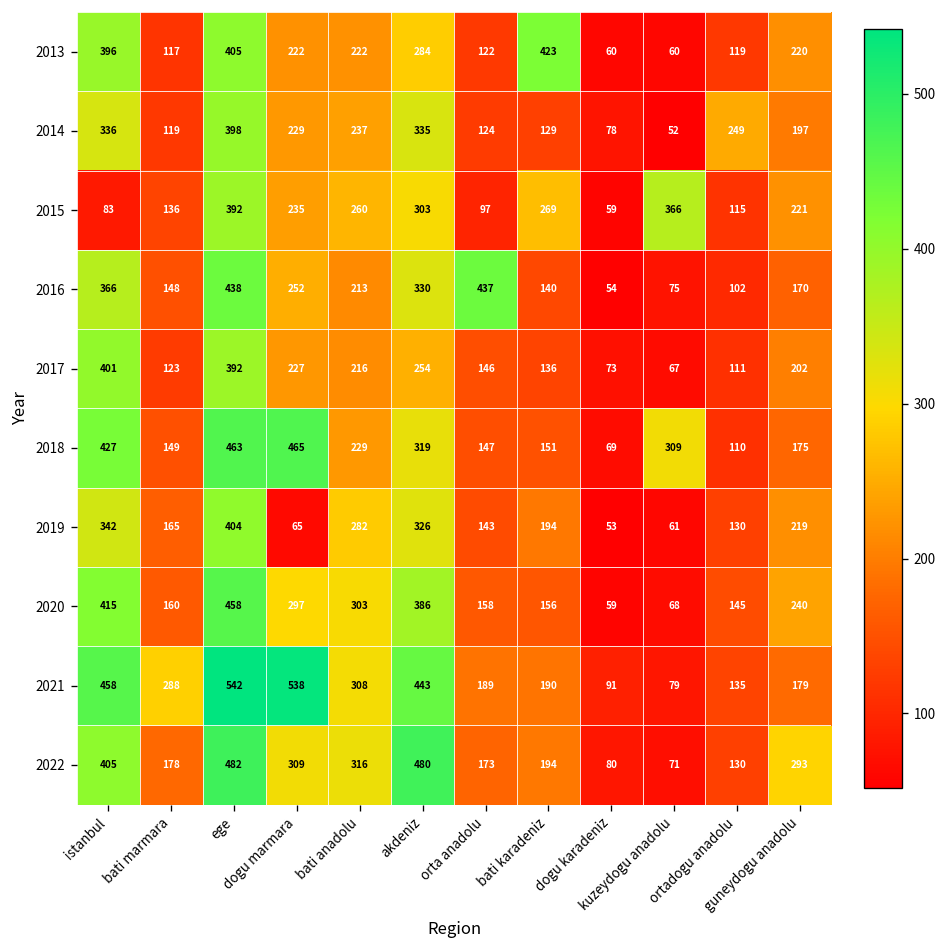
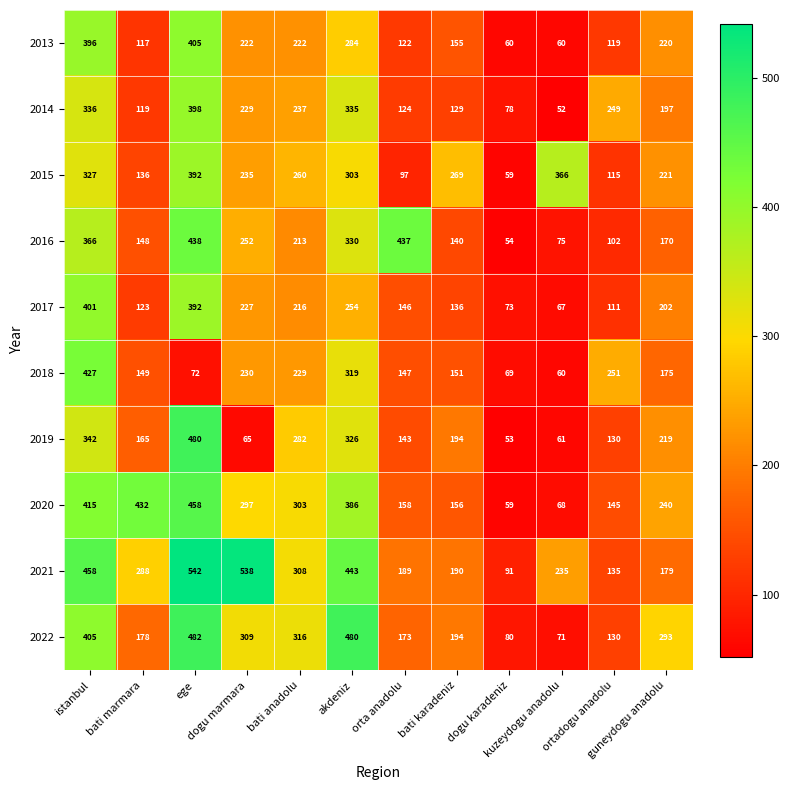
2013, bati karadeniz: 423 -> 155
2015, istanbul: 83 -> 327
2018, ege: 463 -> 72
2018, dogu marmara: 465 -> 230
2018, kuzeydogu anadolu: 309 -> 60
2018, ortadogu anadolu: 110 -> 251
2019, ege: 404 -> 480
2020, bati marmara: 160 -> 432
2021, kuzeydogu anadolu: 79 -> 235
